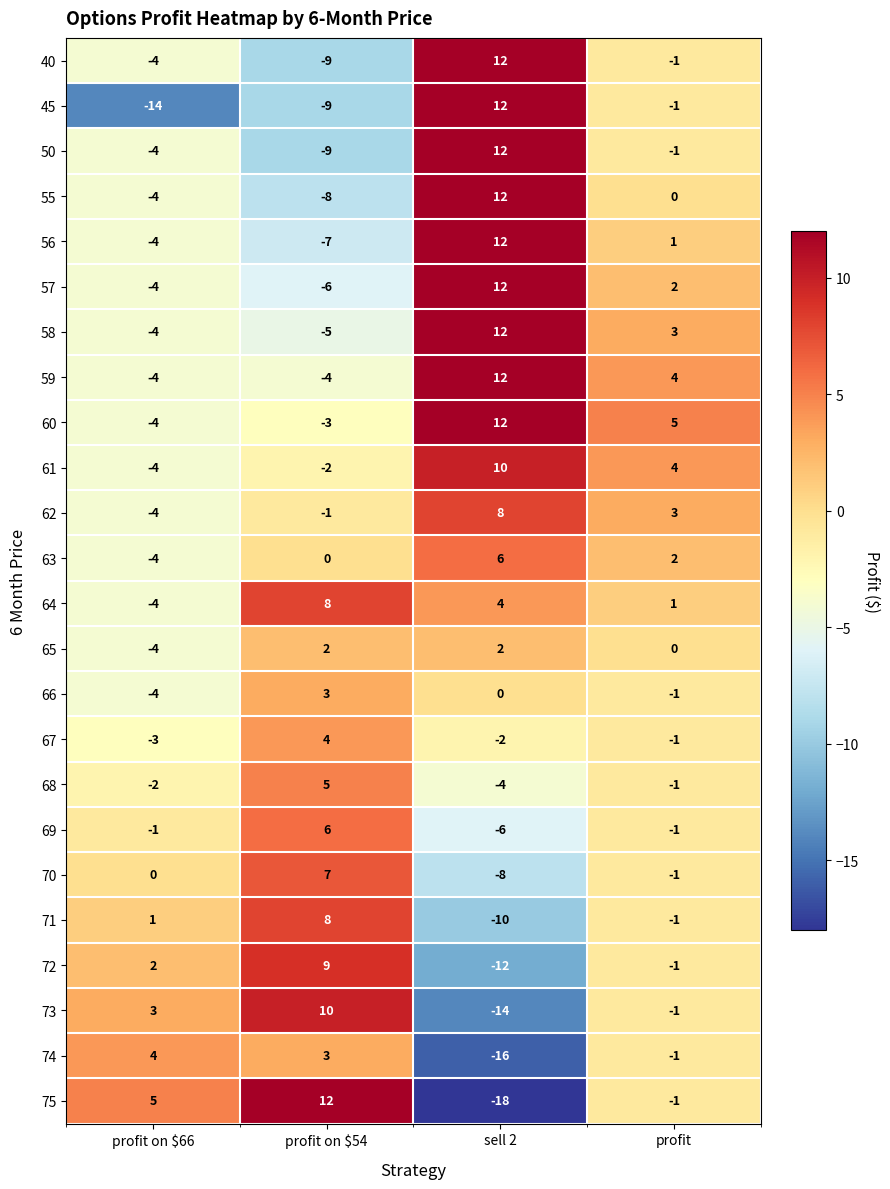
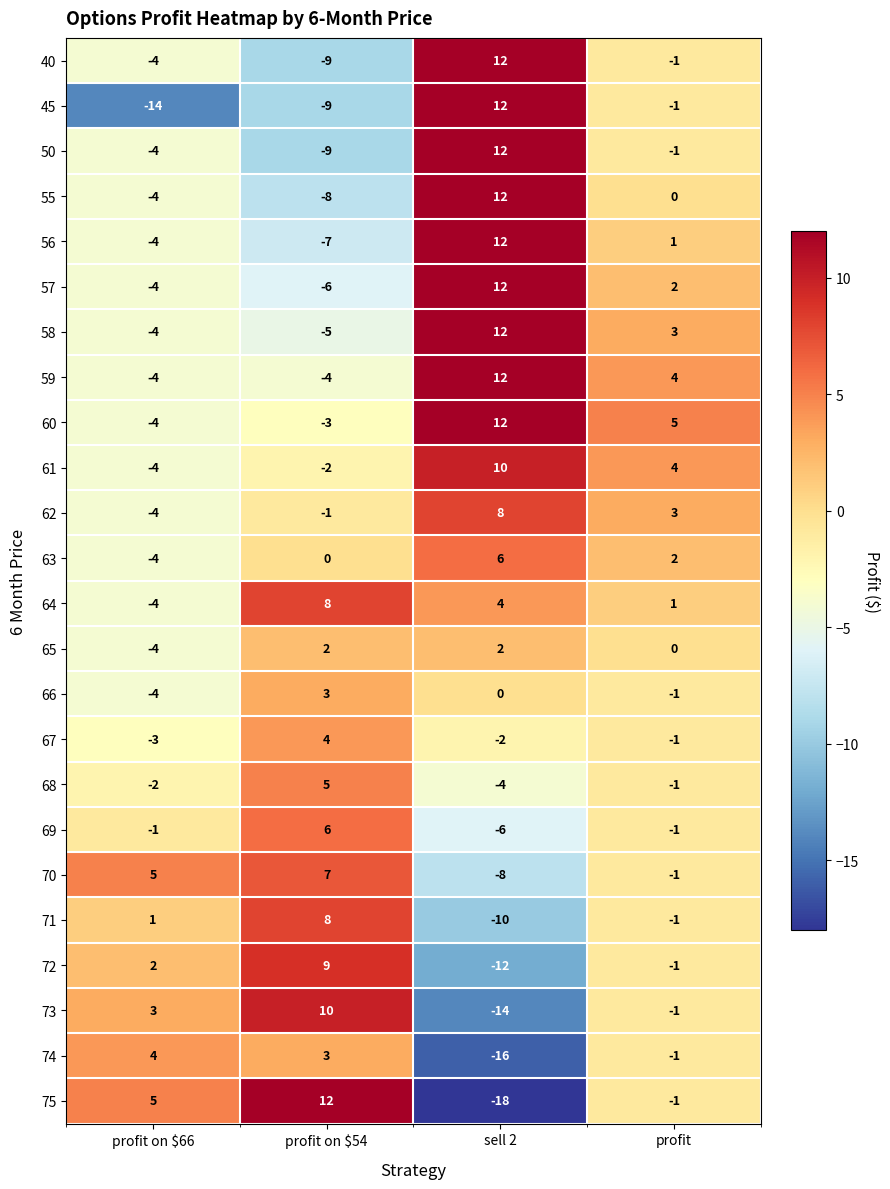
70, profit on $66: 0 -> 5
